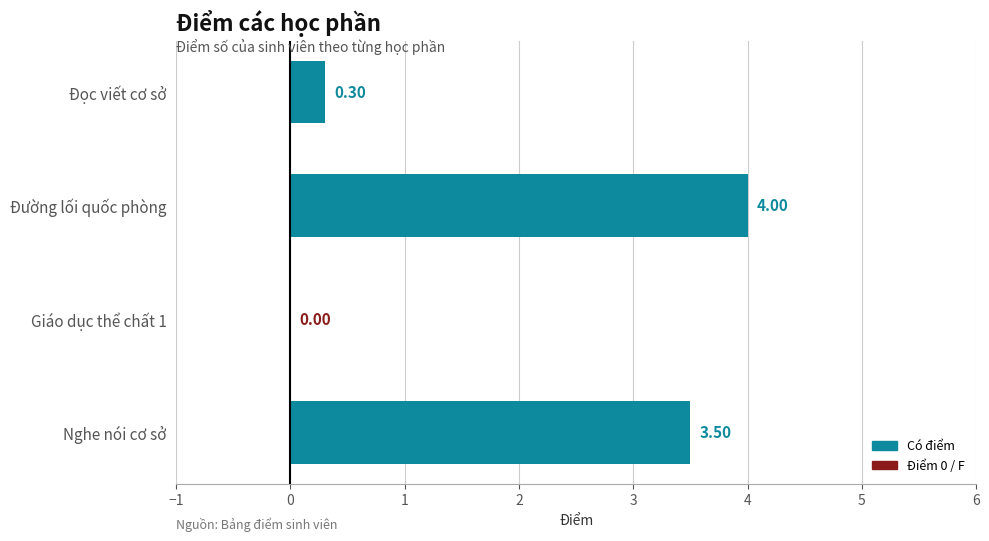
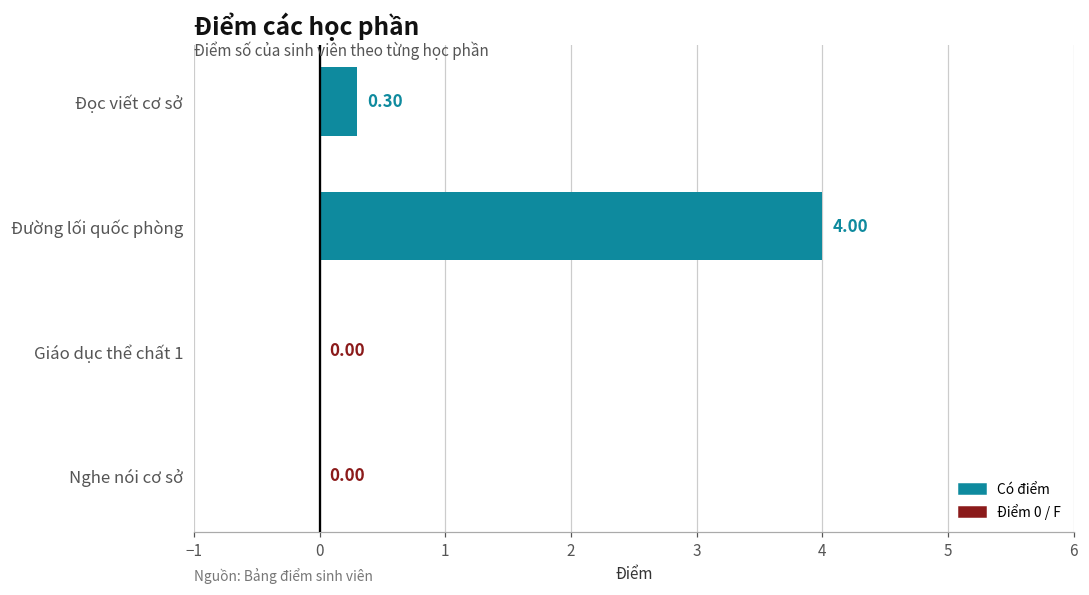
Nghe nói cơ sở: 3.50 -> 0.00
